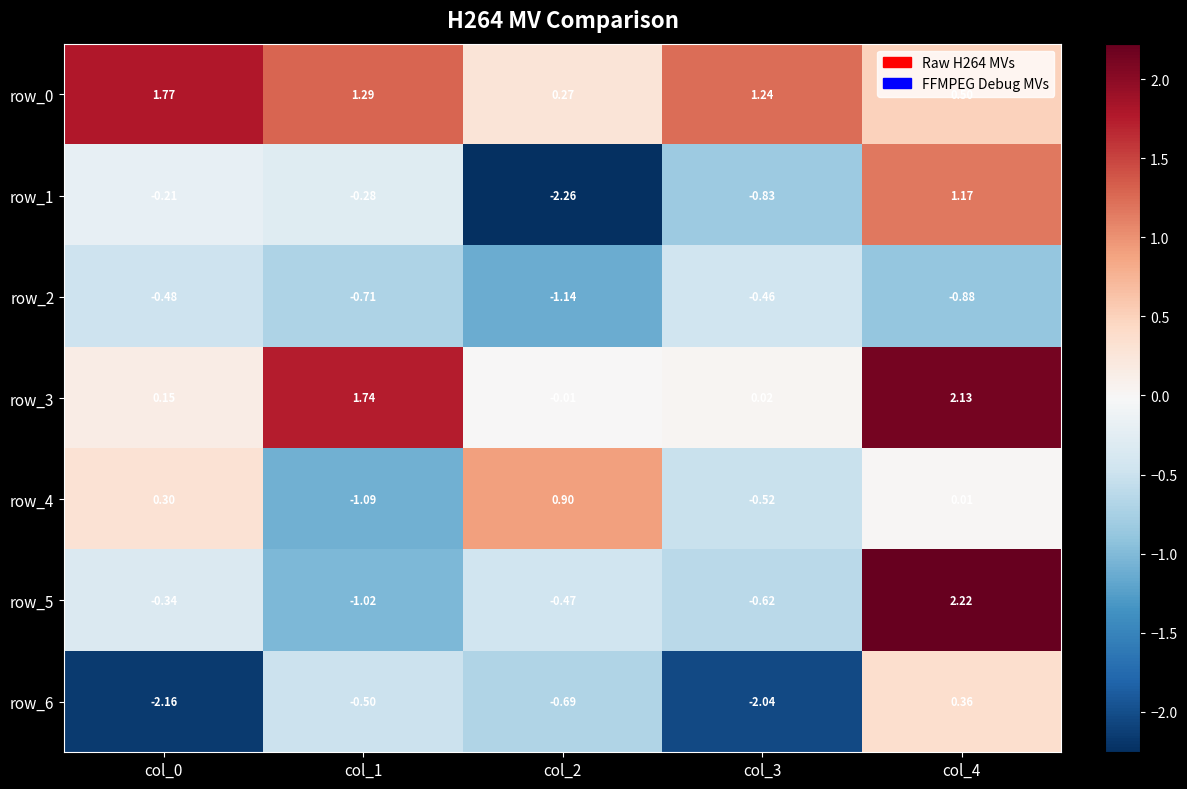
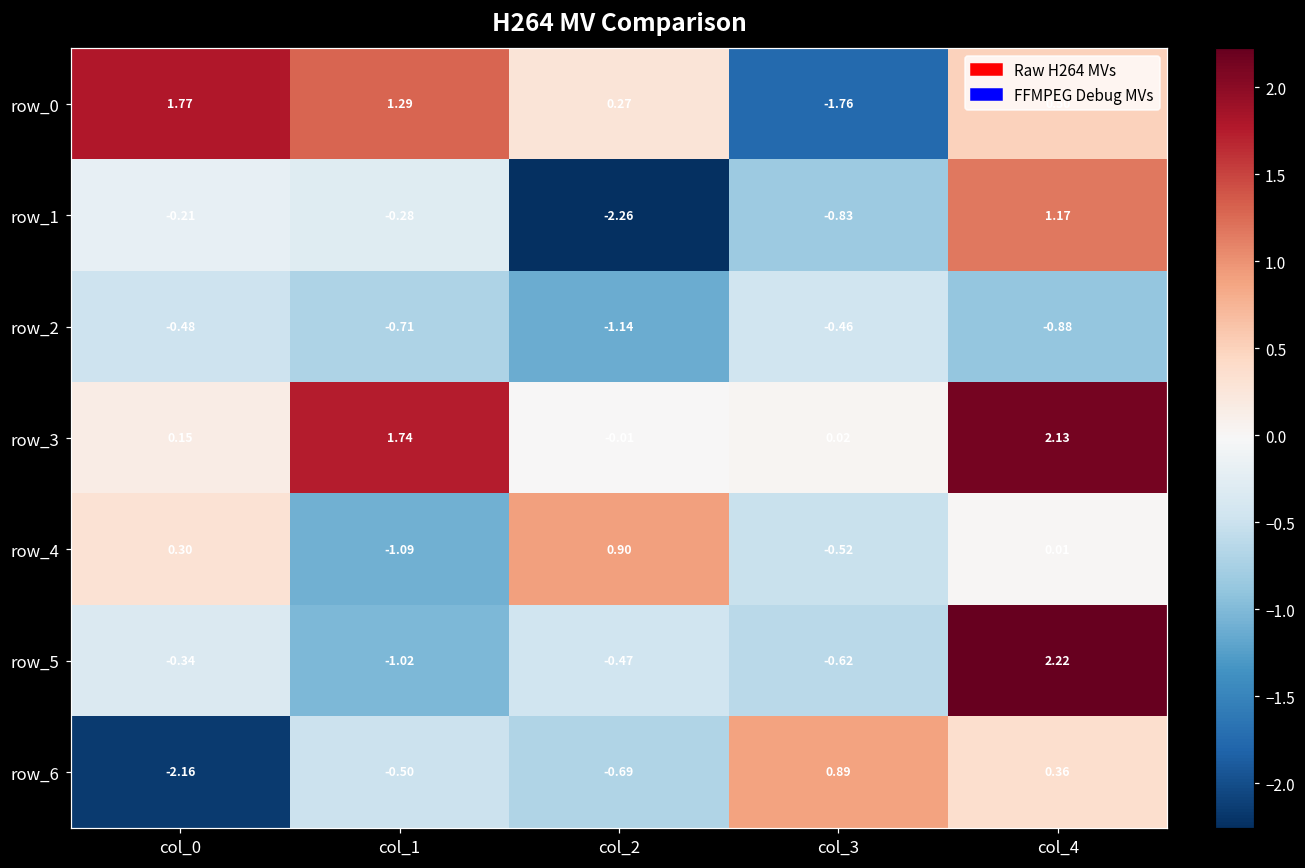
row_0, col_3: 1.24 -> -1.76
row_6, col_3: -2.04 -> 0.89
